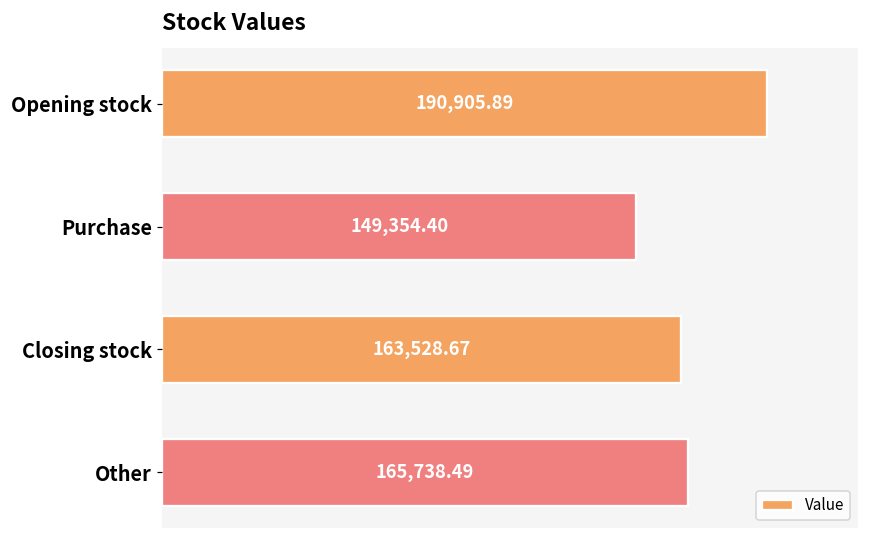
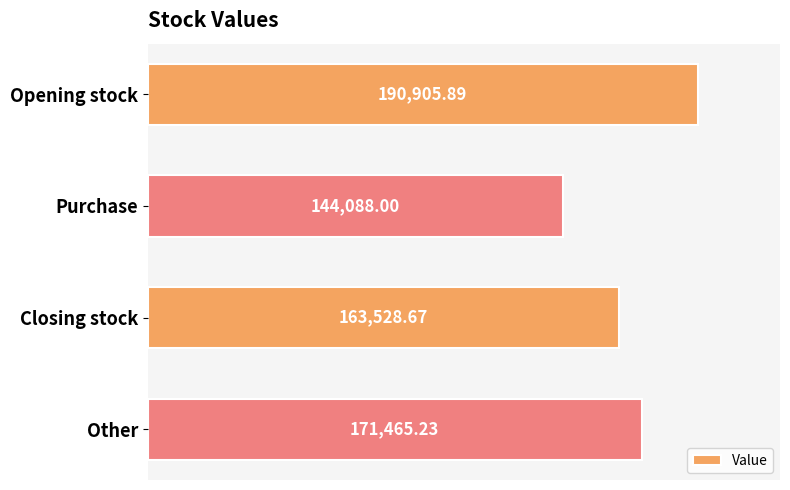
Purchase: 149,354.40 -> 144,088.00
Other: 165,738.49 -> 171,465.23
